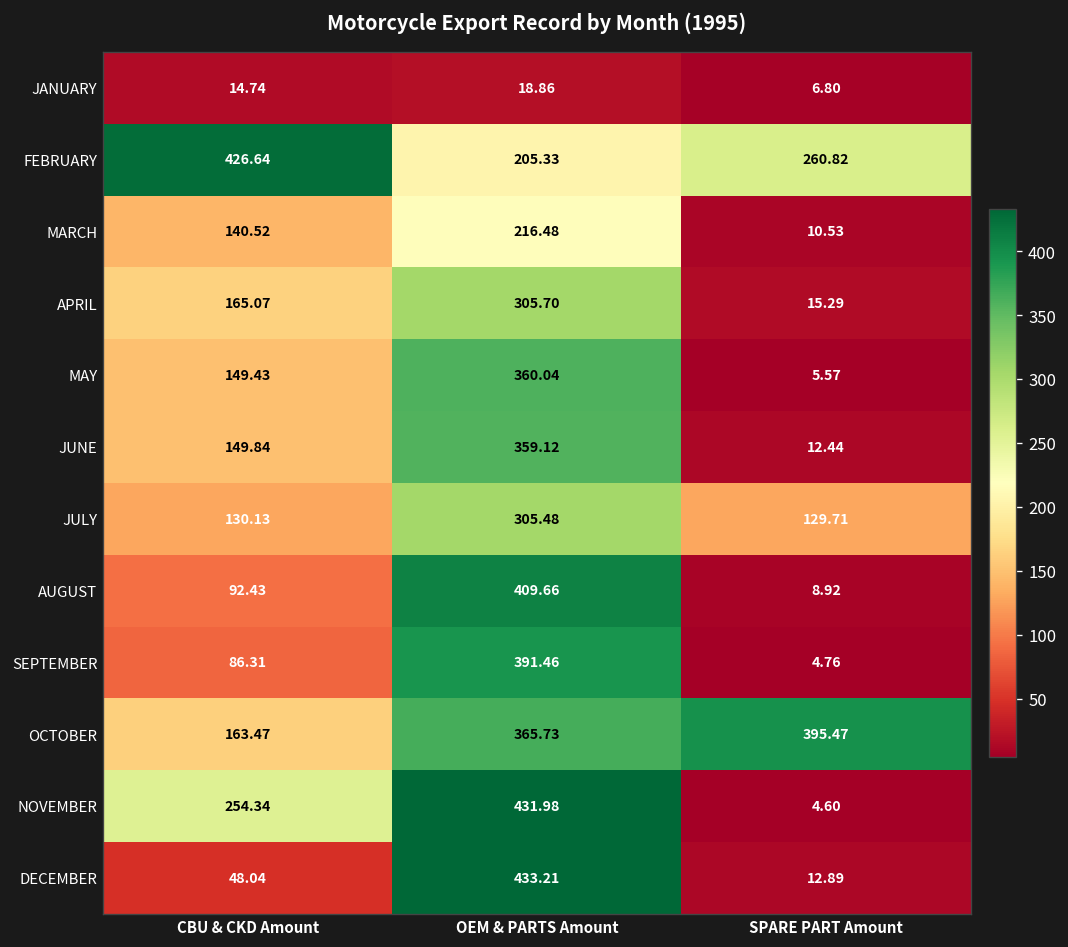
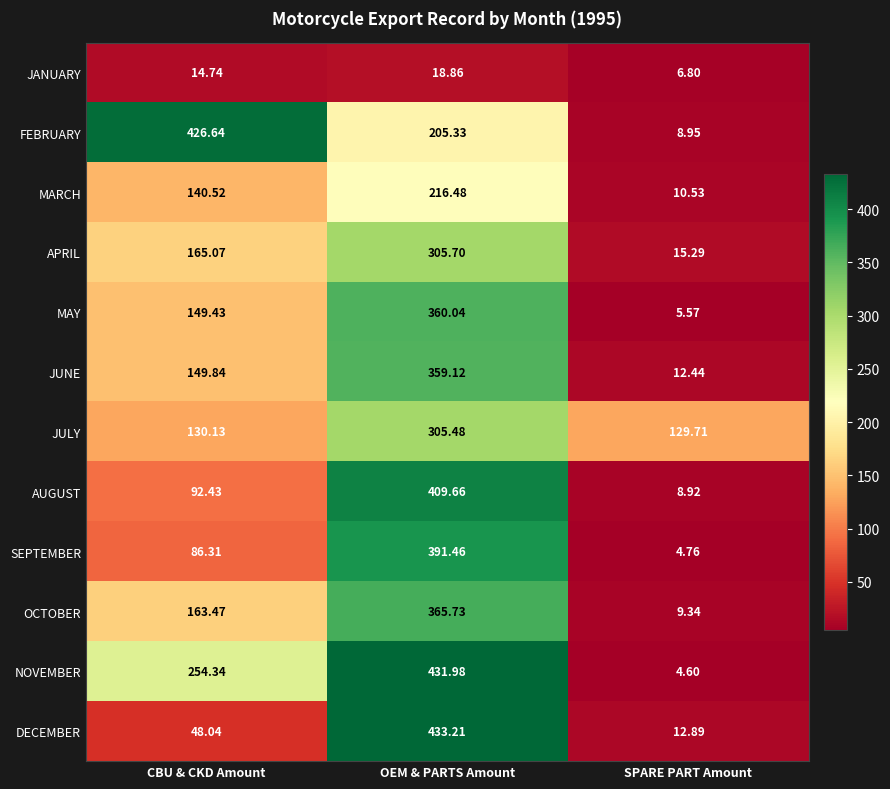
FEBRUARY, SPARE PART Amount: 260.82 -> 8.95
OCTOBER, SPARE PART Amount: 395.47 -> 9.34
